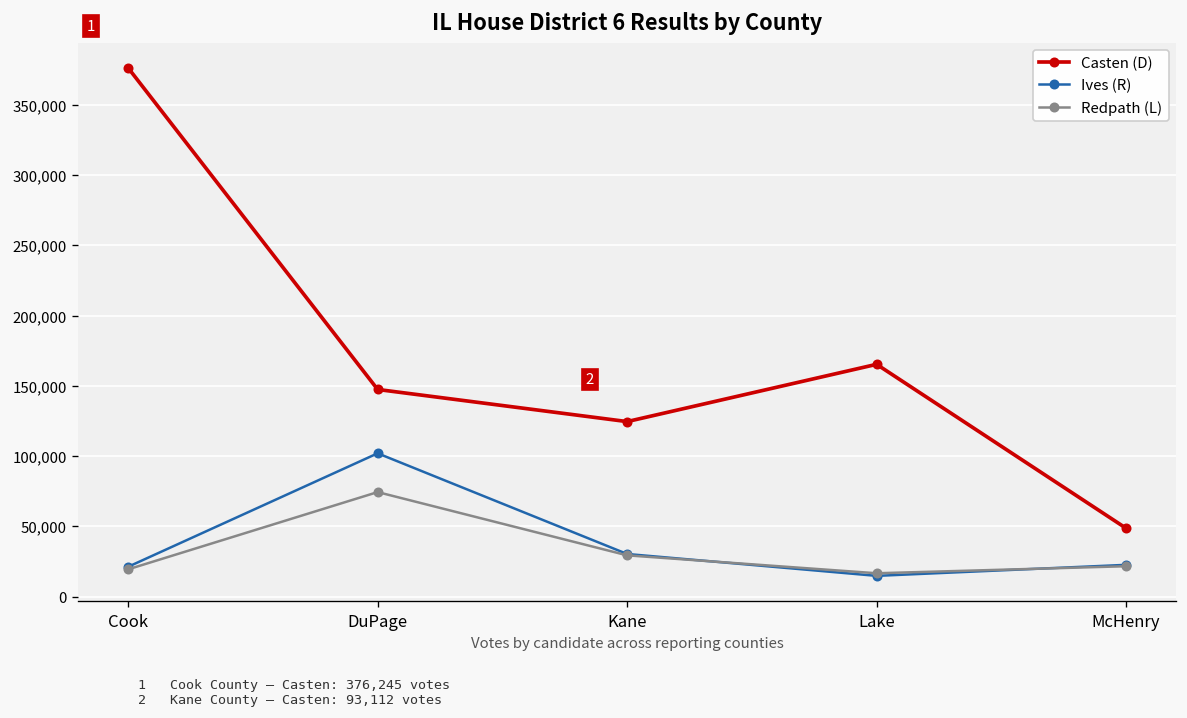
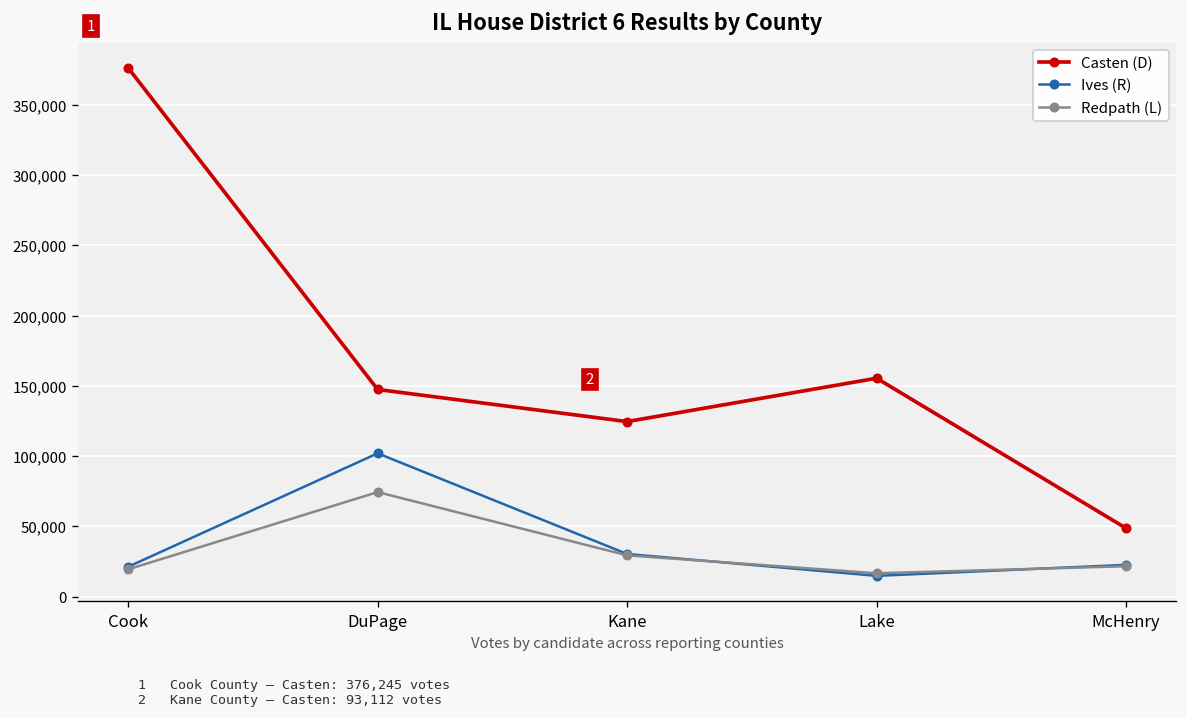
Casten (D), Lake: 165,000 -> 155,000
